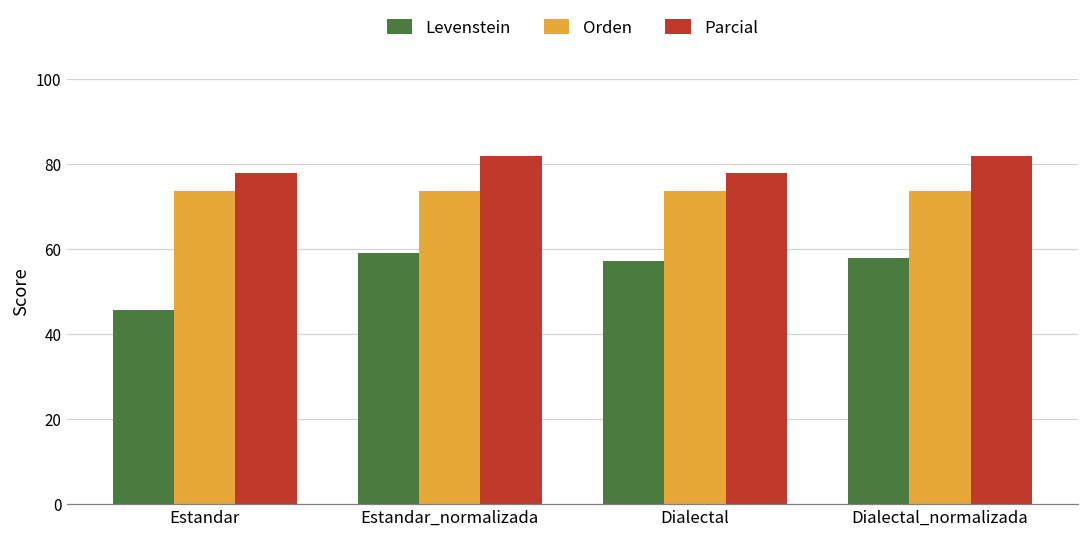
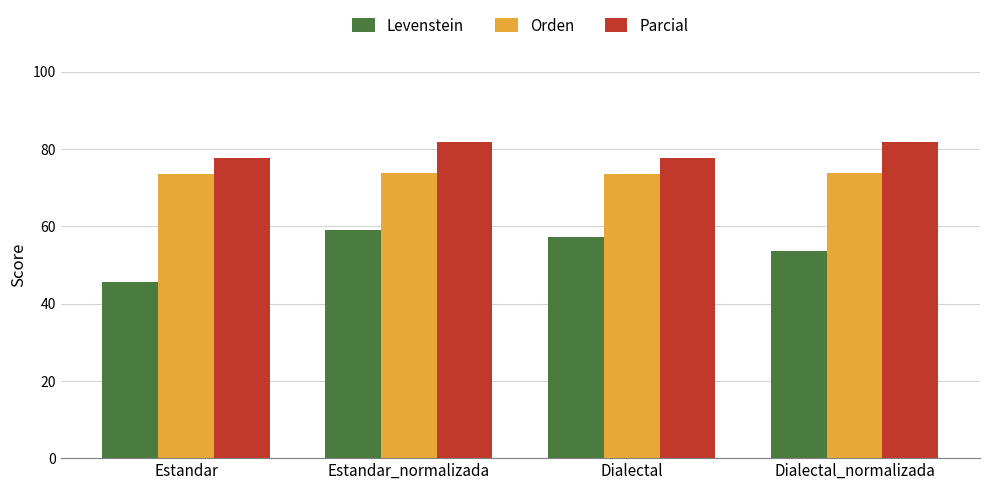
Levenstein, Dialectal_normalizada: 58 -> 54
